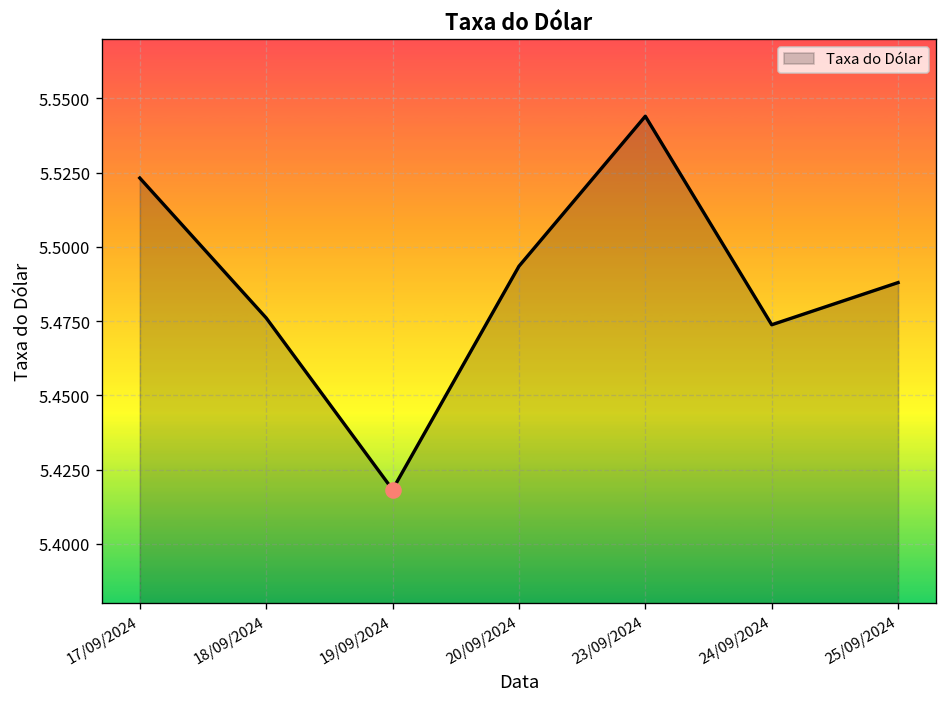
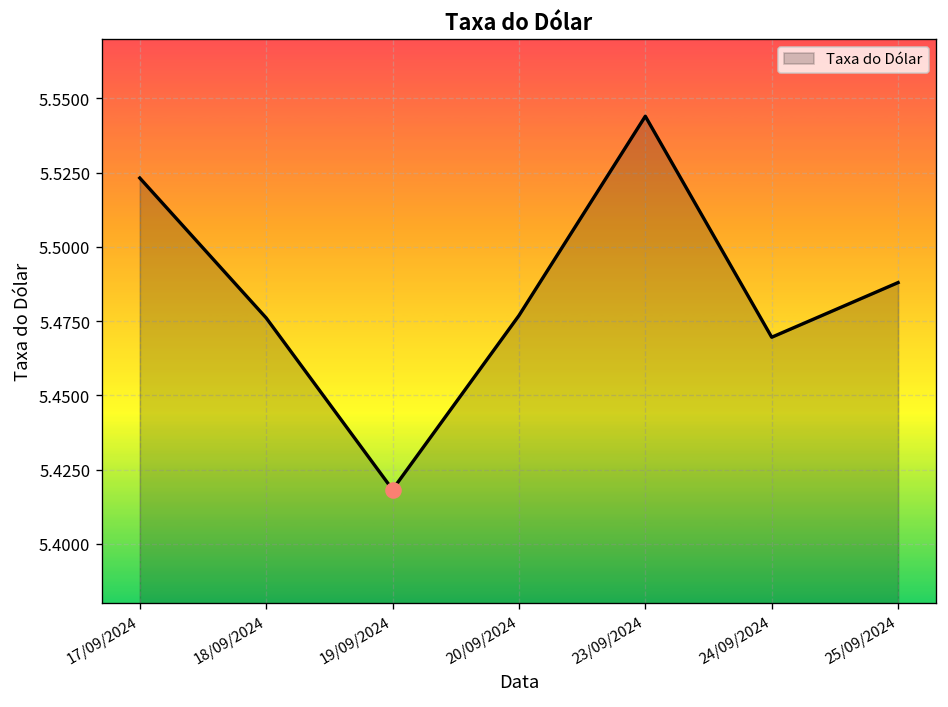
Taxa do Dólar, 20/09/2024: 5.494 -> 5.477
Taxa do Dólar, 24/09/2024: 5.474 -> 5.470
